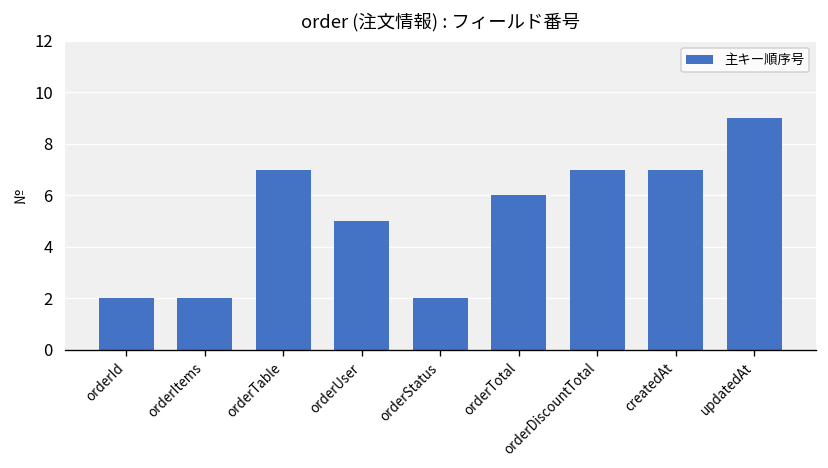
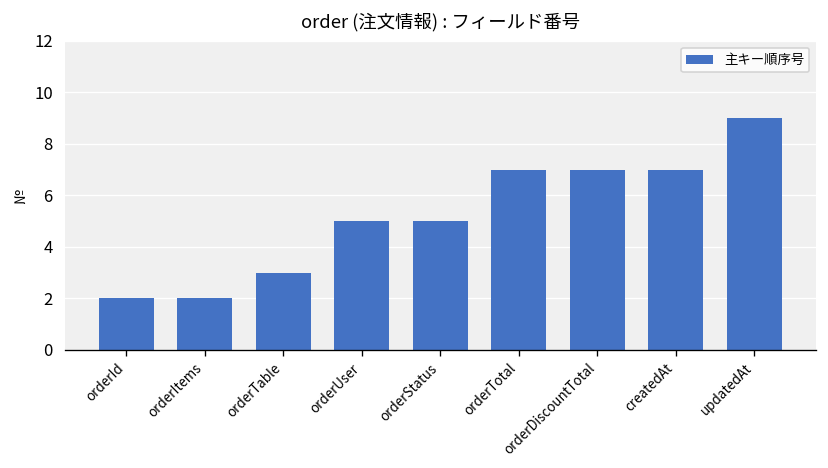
orderTable: 7 -> 3
orderStatus: 2 -> 5
orderTotal: 6 -> 7
